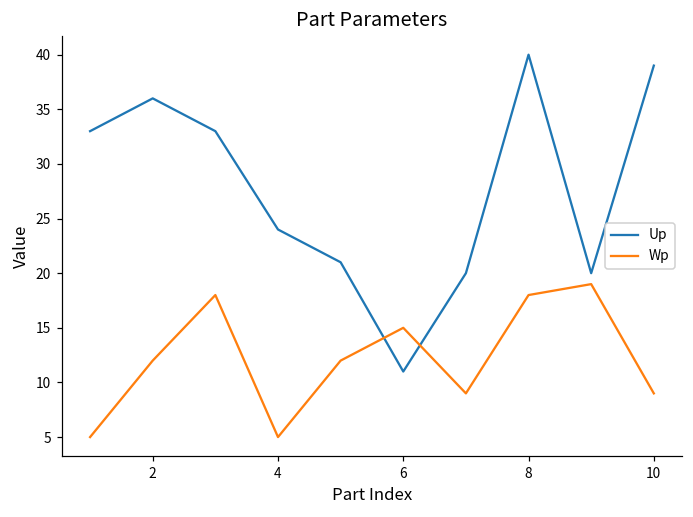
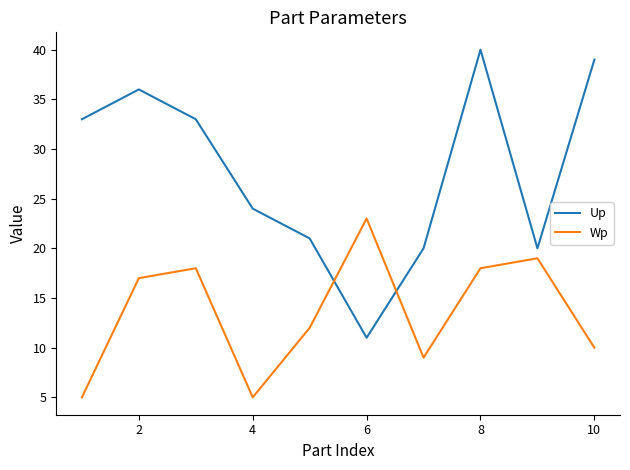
Wp, 2: 12 -> 17
Wp, 6: 15 -> 23
Wp, 10: 9 -> 10
